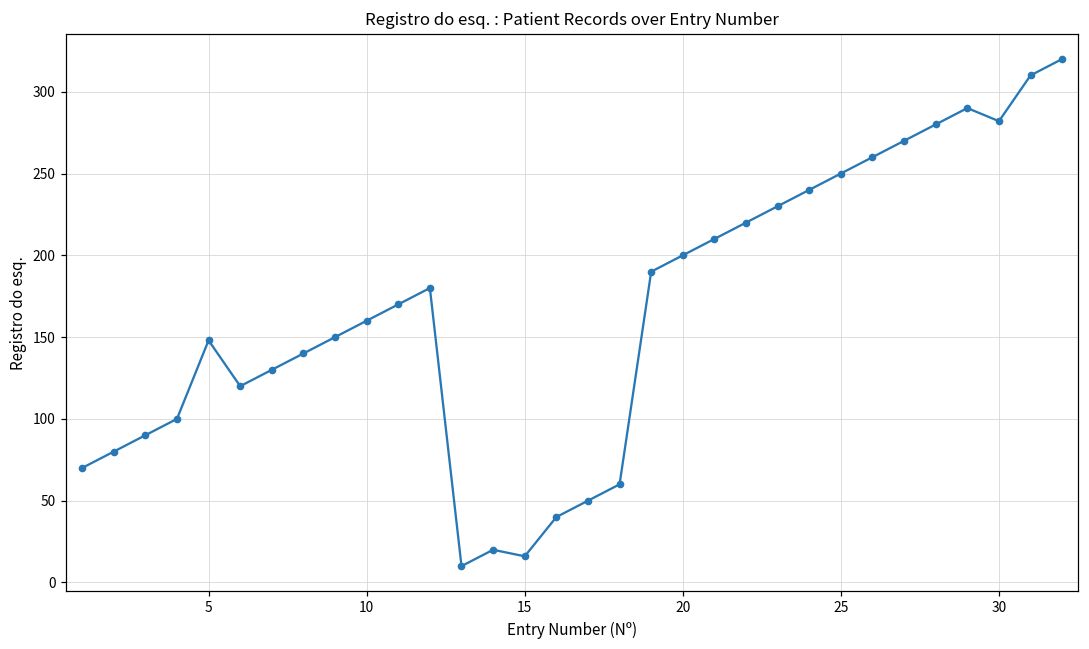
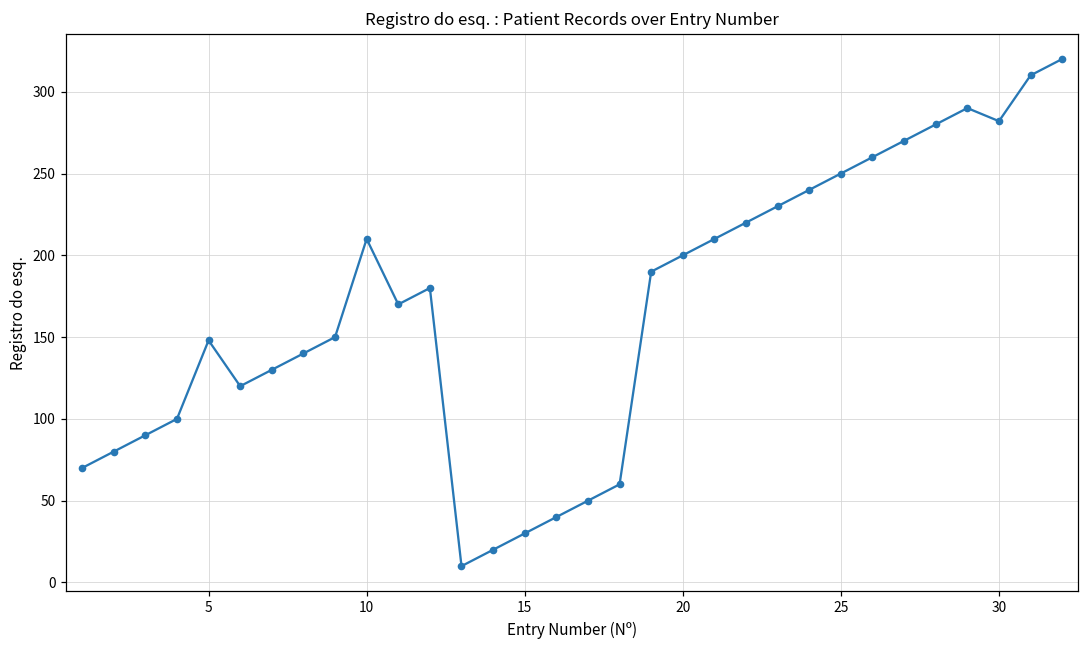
10: 160 -> 210
15: 16 -> 30
